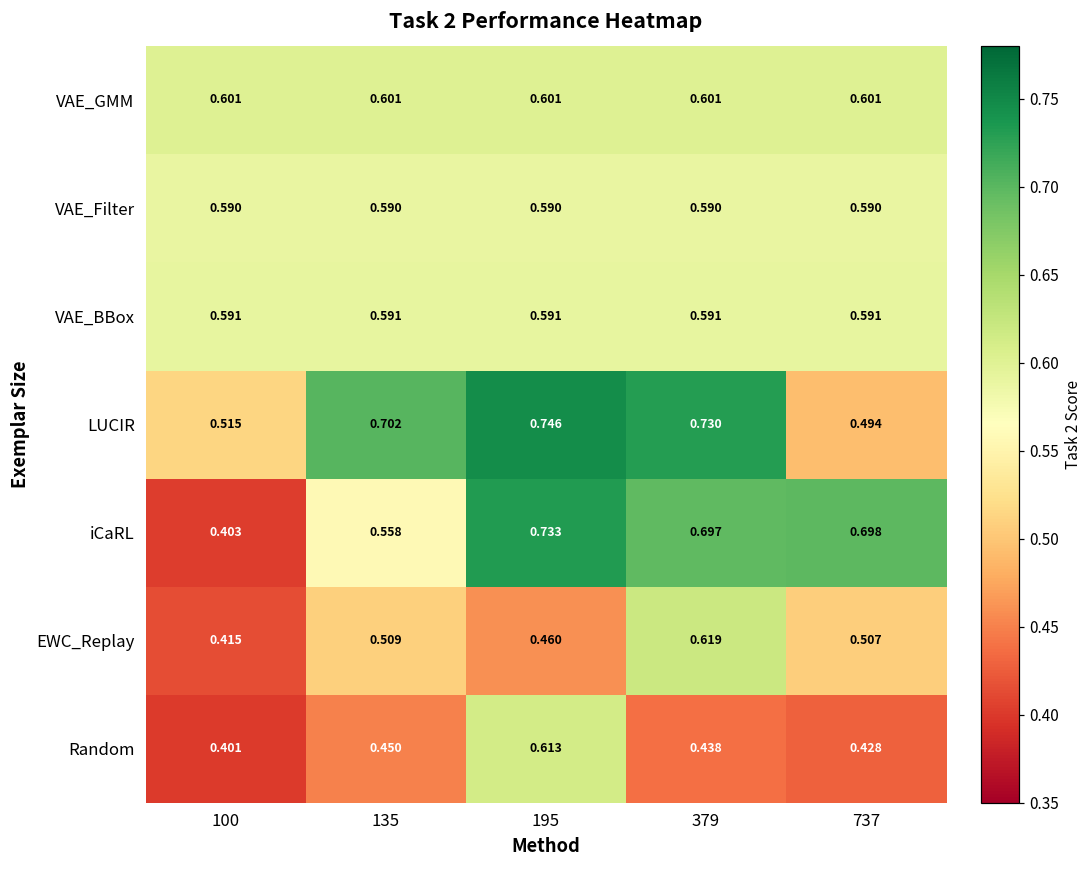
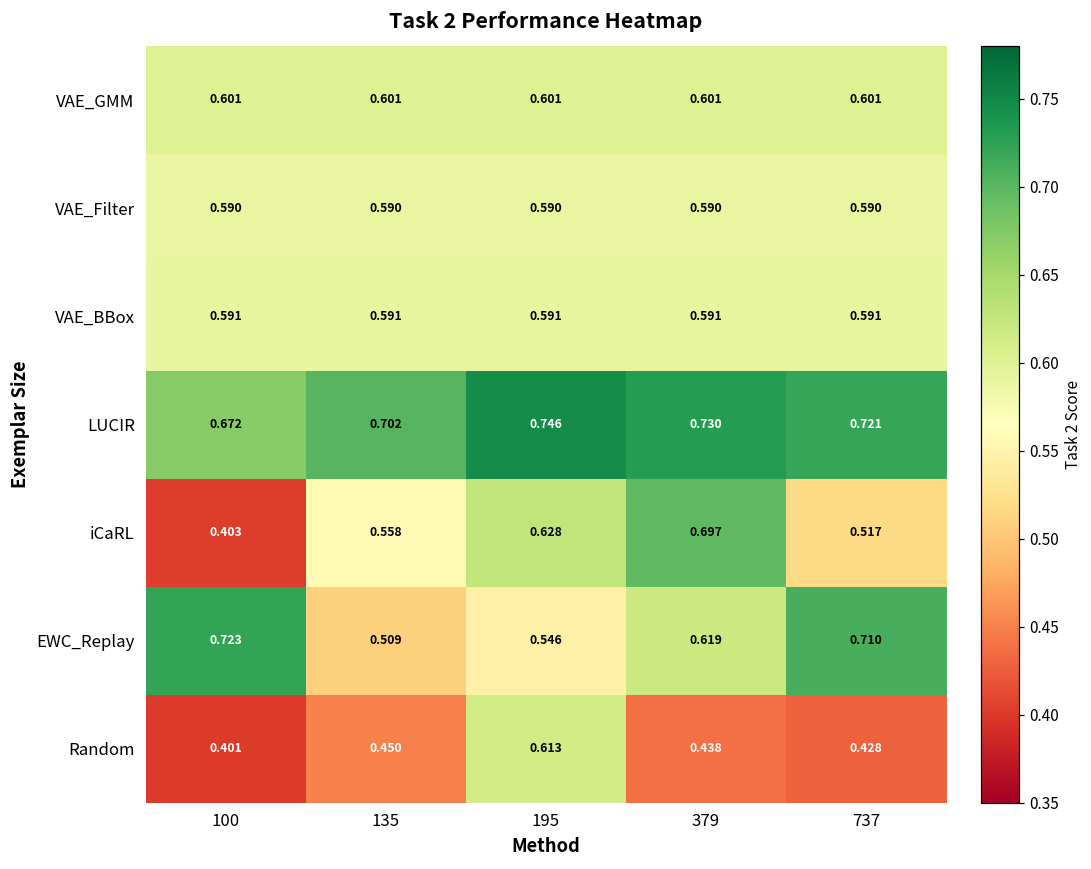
LUCIR, 100: 0.515 -> 0.672
LUCIR, 737: 0.494 -> 0.721
iCaRL, 195: 0.733 -> 0.628
iCaRL, 737: 0.698 -> 0.517
EWC_Replay, 100: 0.415 -> 0.723
EWC_Replay, 195: 0.460 -> 0.546
EWC_Replay, 737: 0.507 -> 0.710
